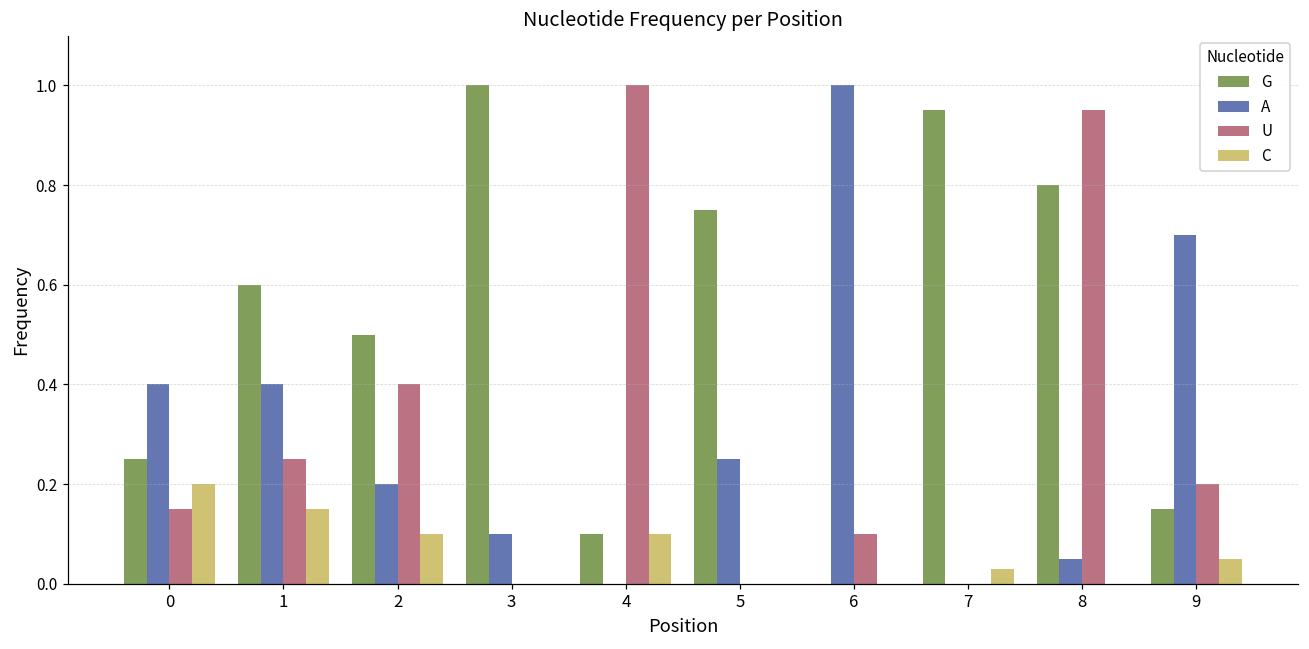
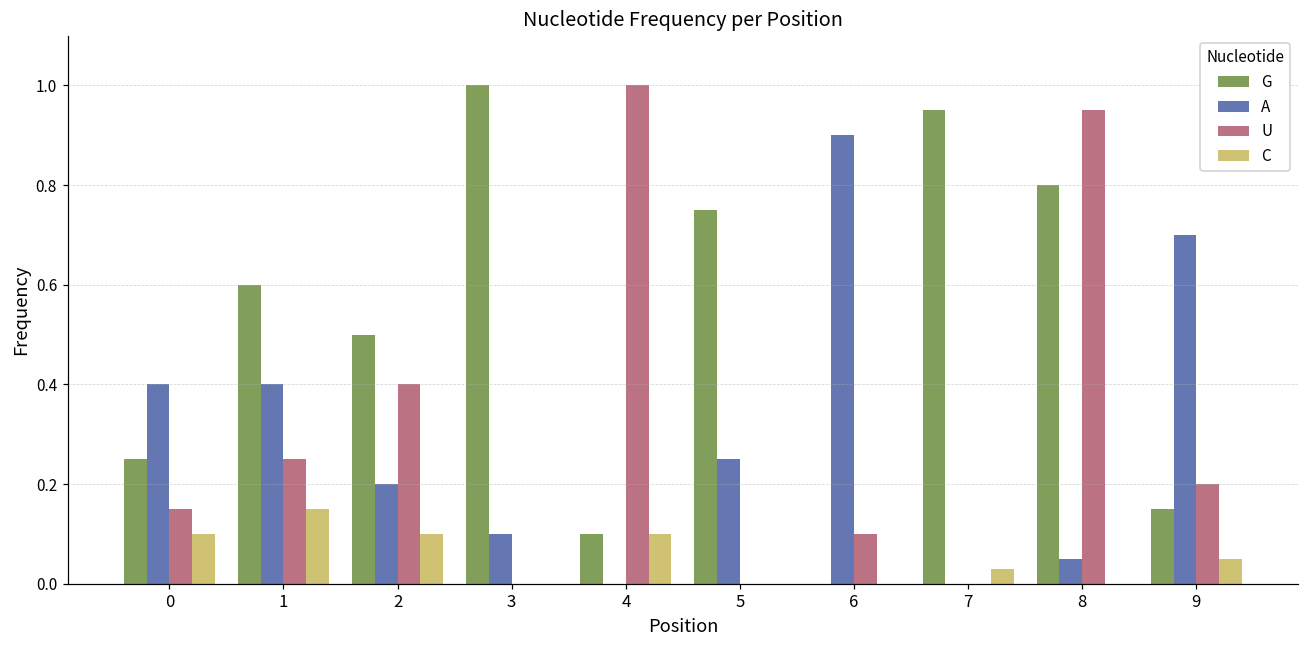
C, 0: 0.2 -> 0.1
A, 6: 1.0 -> 0.9
